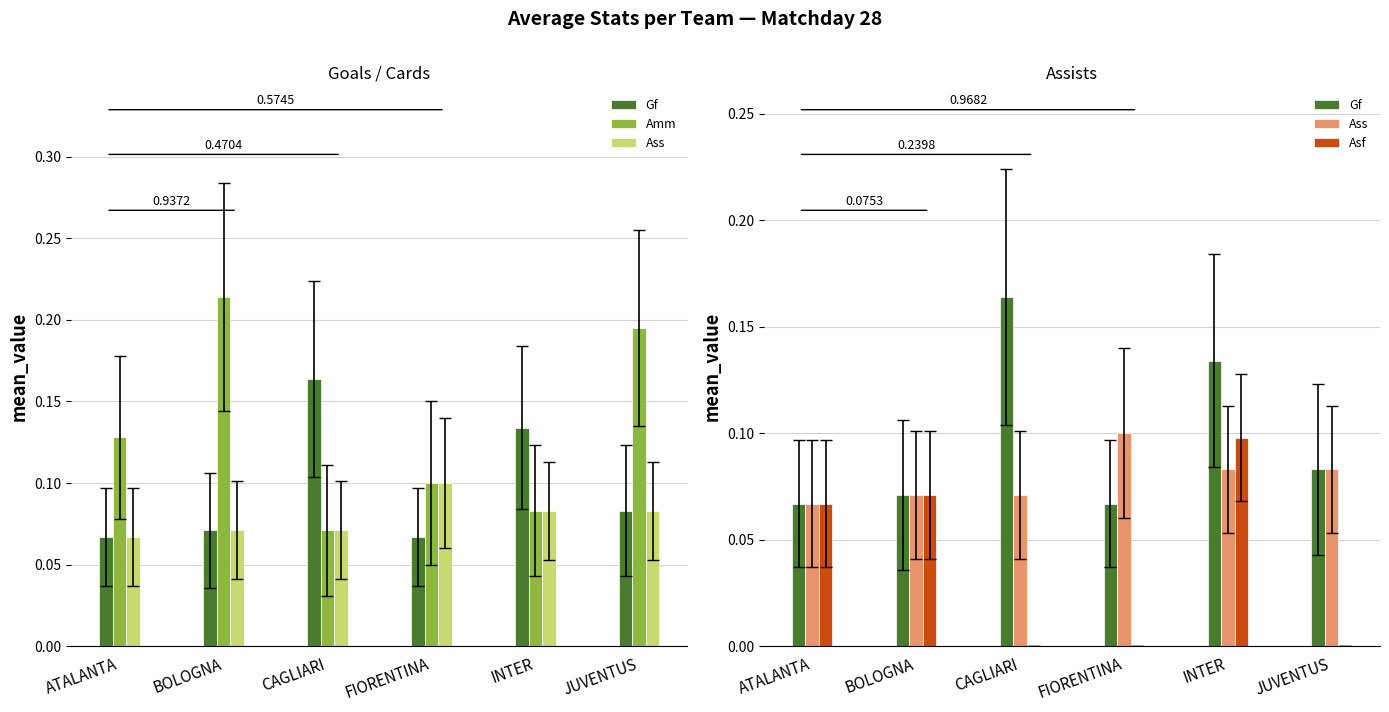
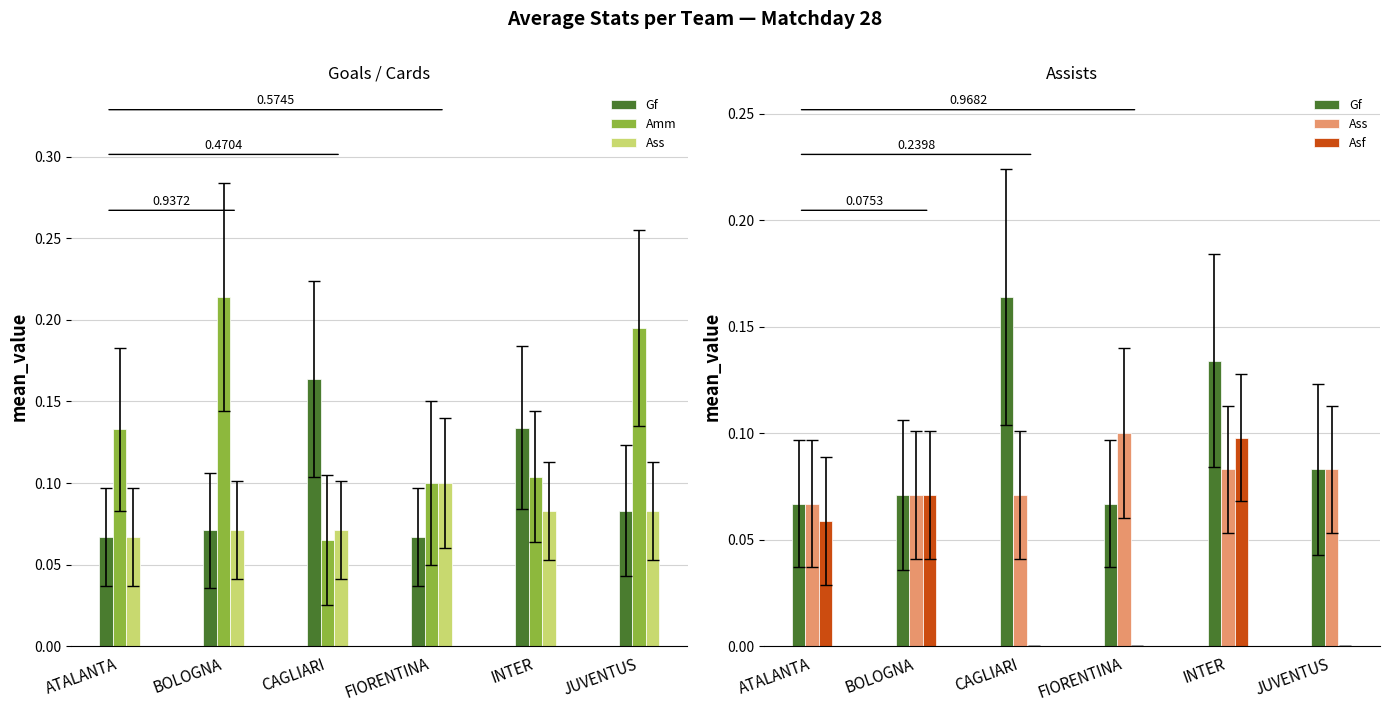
Goals / Cards, Amm, ATALANTA: 0.128 -> 0.133
Goals / Cards, Amm, CAGLIARI: 0.071 -> 0.065
Goals / Cards, Amm, INTER: 0.083 -> 0.104
Assists, Asf, ATALANTA: 0.067 -> 0.059
